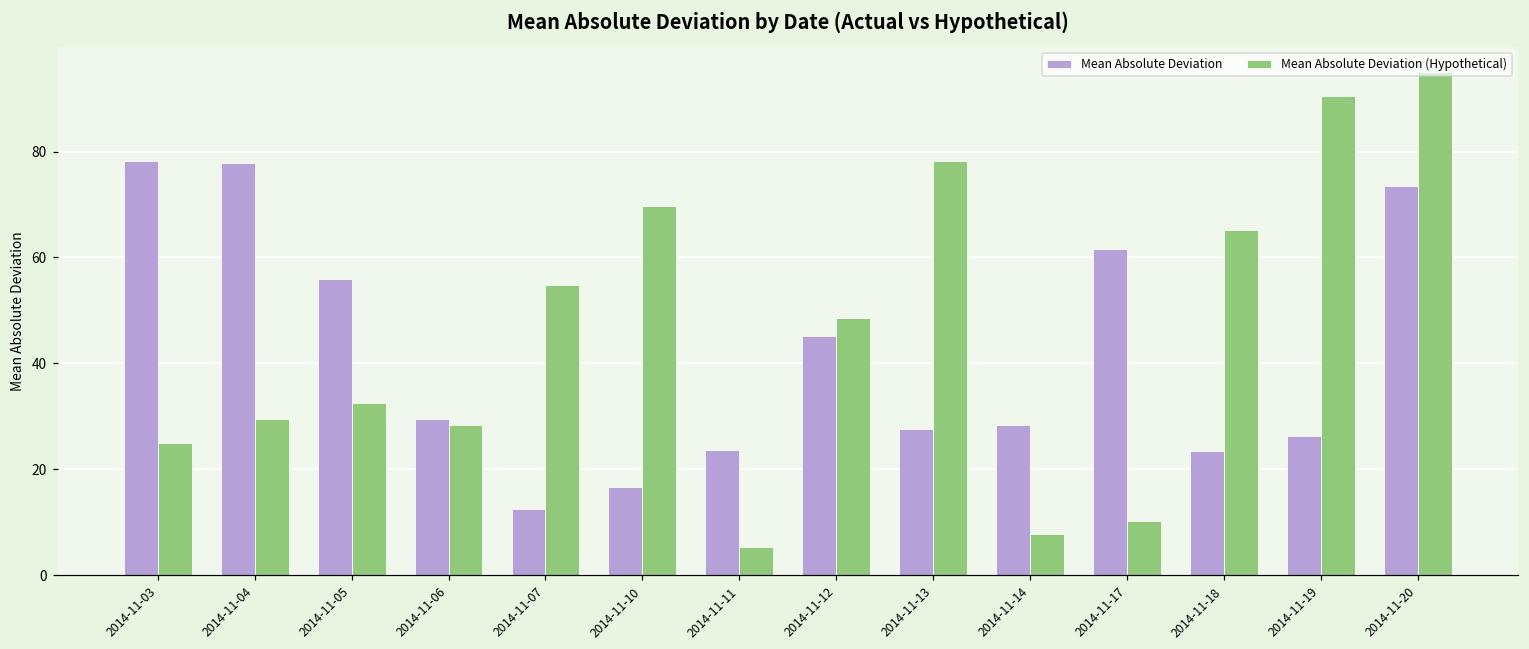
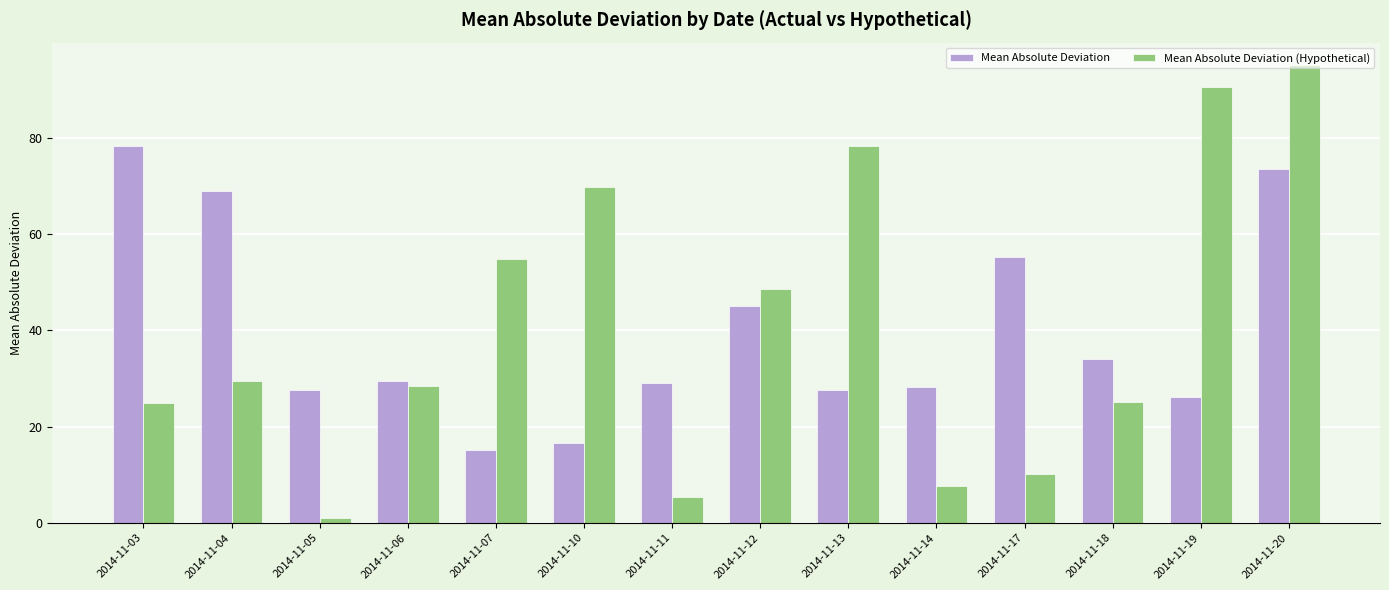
Mean Absolute Deviation, 2014-11-04: 78 -> 69
Mean Absolute Deviation, 2014-11-05: 56 -> 28
Mean Absolute Deviation (Hypothetical), 2014-11-05: 33 -> 1
Mean Absolute Deviation, 2014-11-07: 13 -> 15
Mean Absolute Deviation, 2014-11-11: 24 -> 29
Mean Absolute Deviation, 2014-11-17: 62 -> 55
Mean Absolute Deviation, 2014-11-18: 23 -> 34
Mean Absolute Deviation (Hypothetical), 2014-11-18: 65 -> 25
